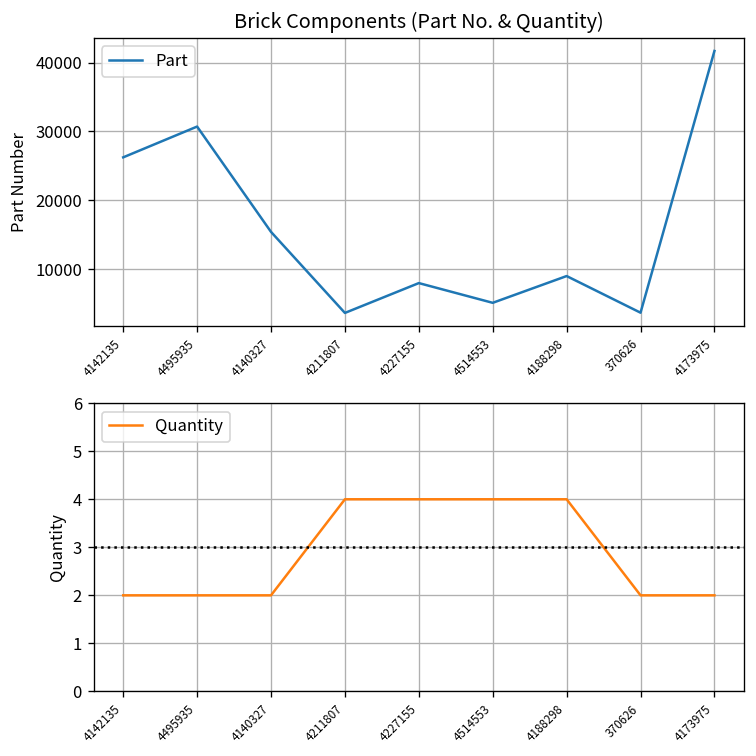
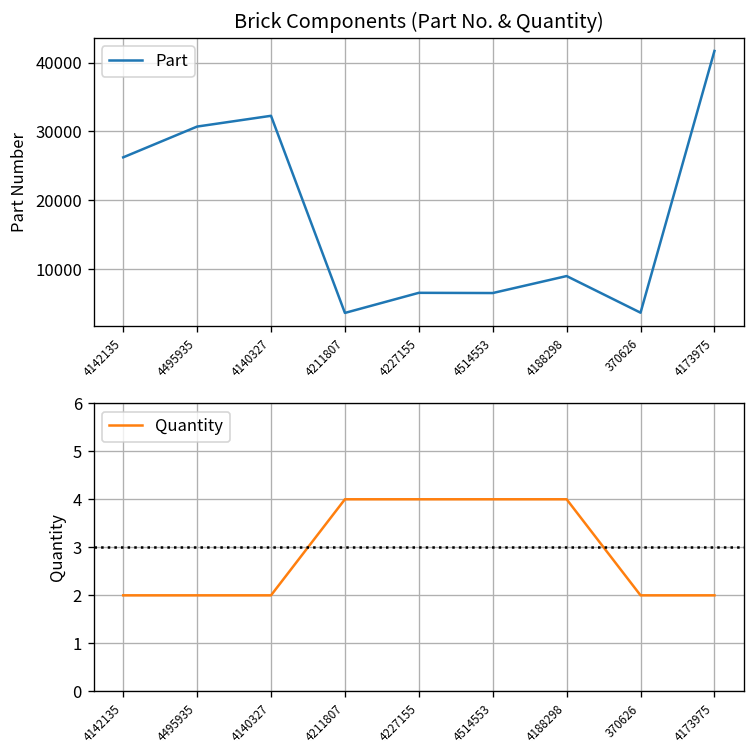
Brick Components (Part No. & Quantity), 4140327: 15000 -> 32000
Brick Components (Part No. & Quantity), 4227155: 8000 -> 7000
Brick Components (Part No. & Quantity), 4514553: 5000 -> 7000
